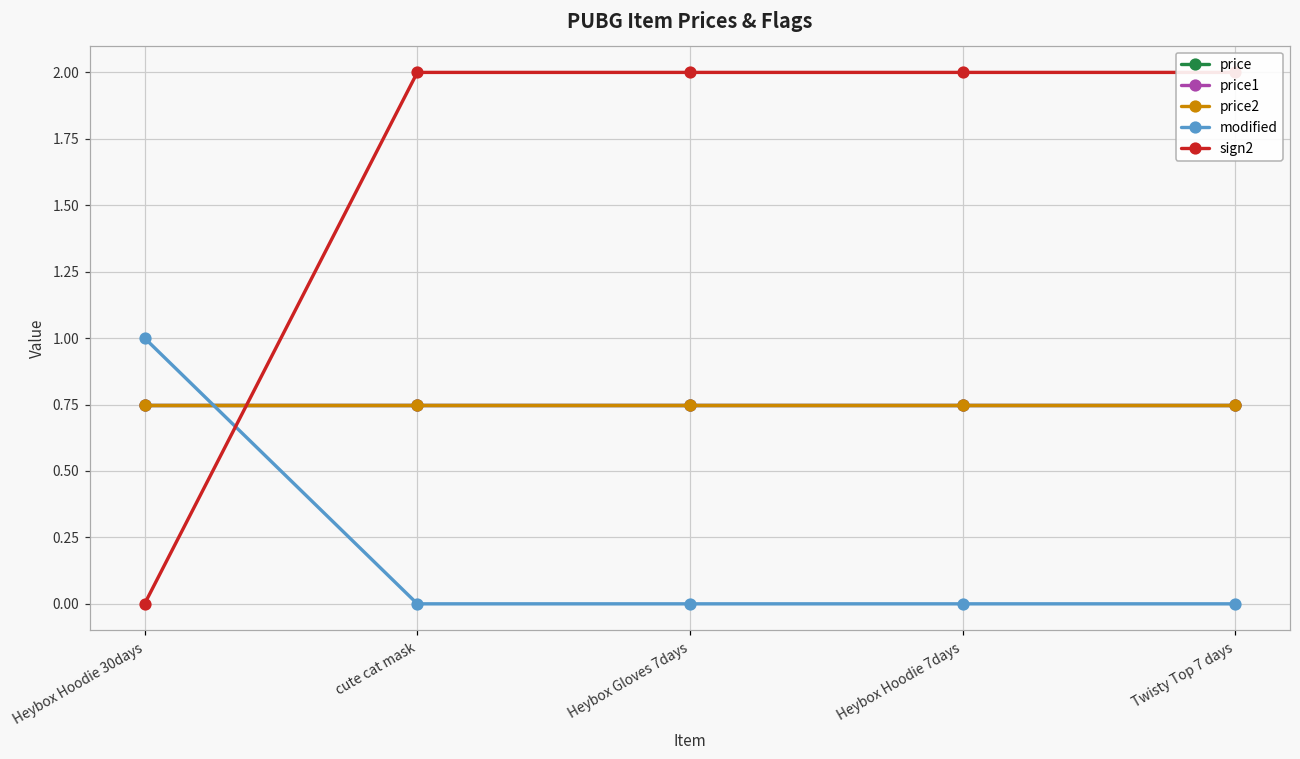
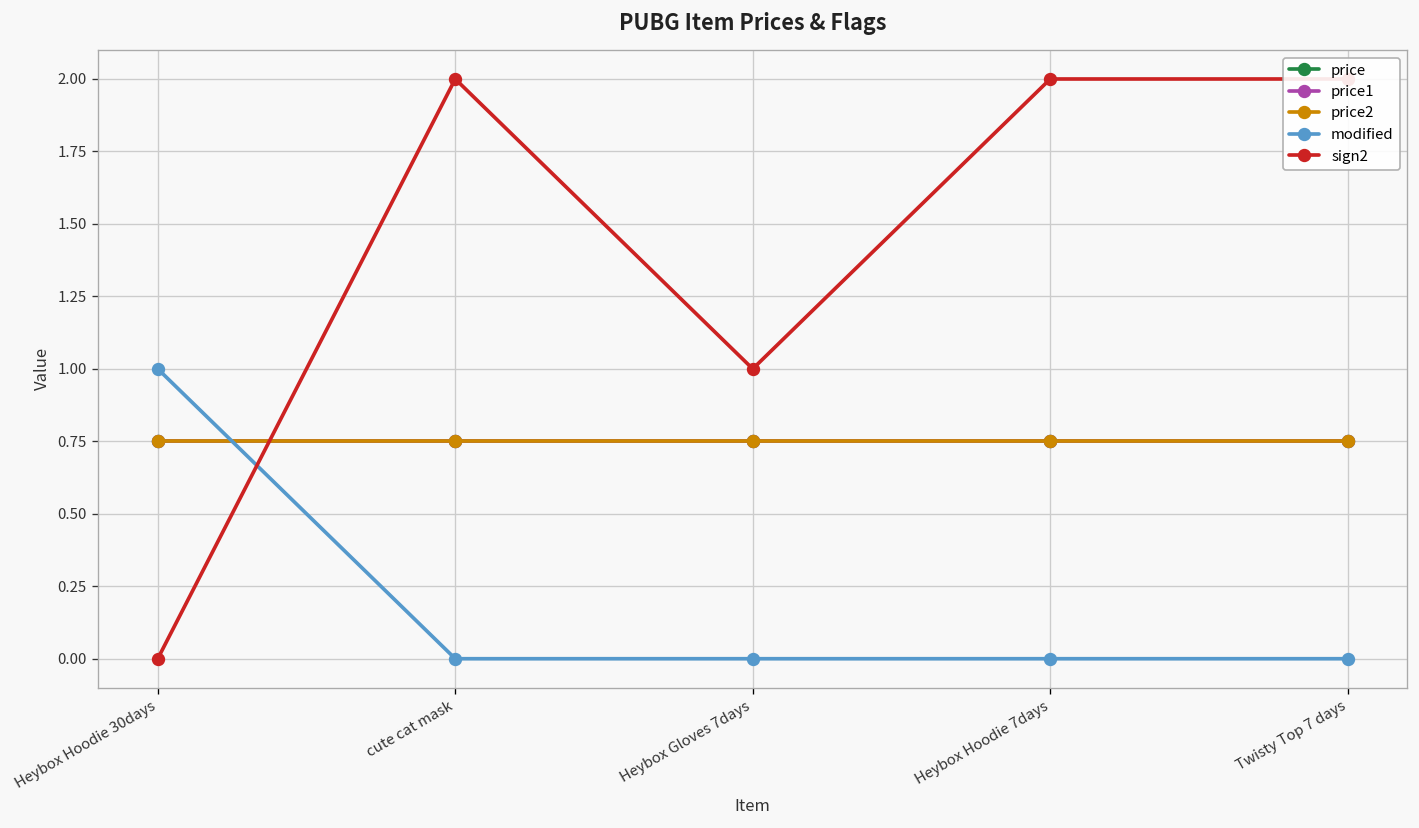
sign2, Heybox Gloves 7days: 2 -> 1
